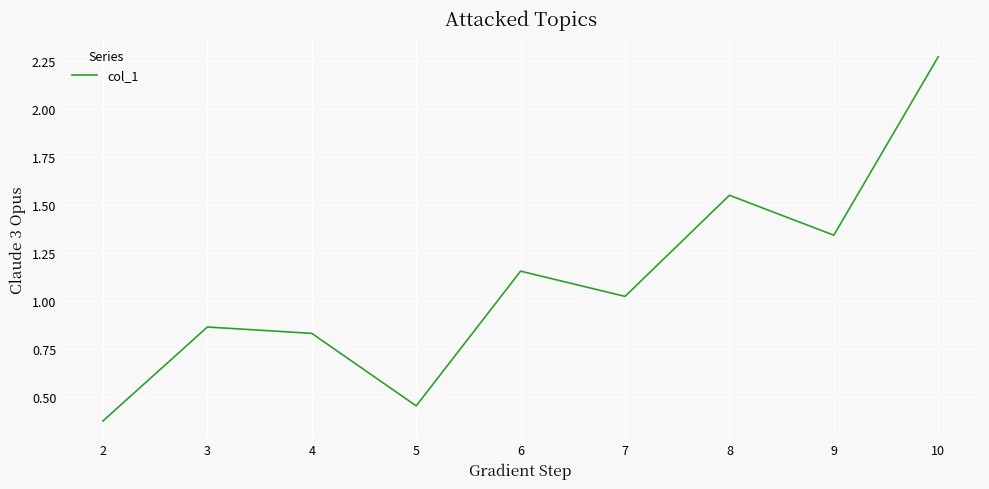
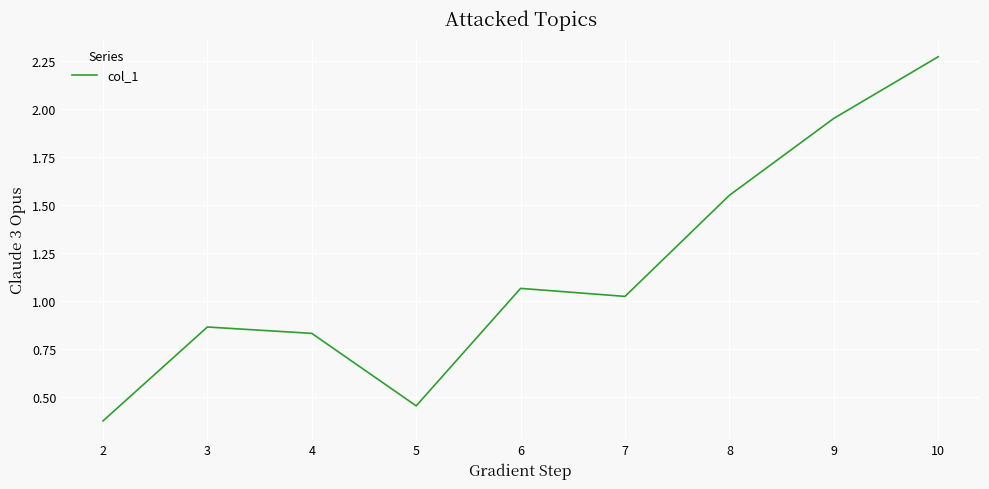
6: 1.15 -> 1.06
9: 1.34 -> 1.95
